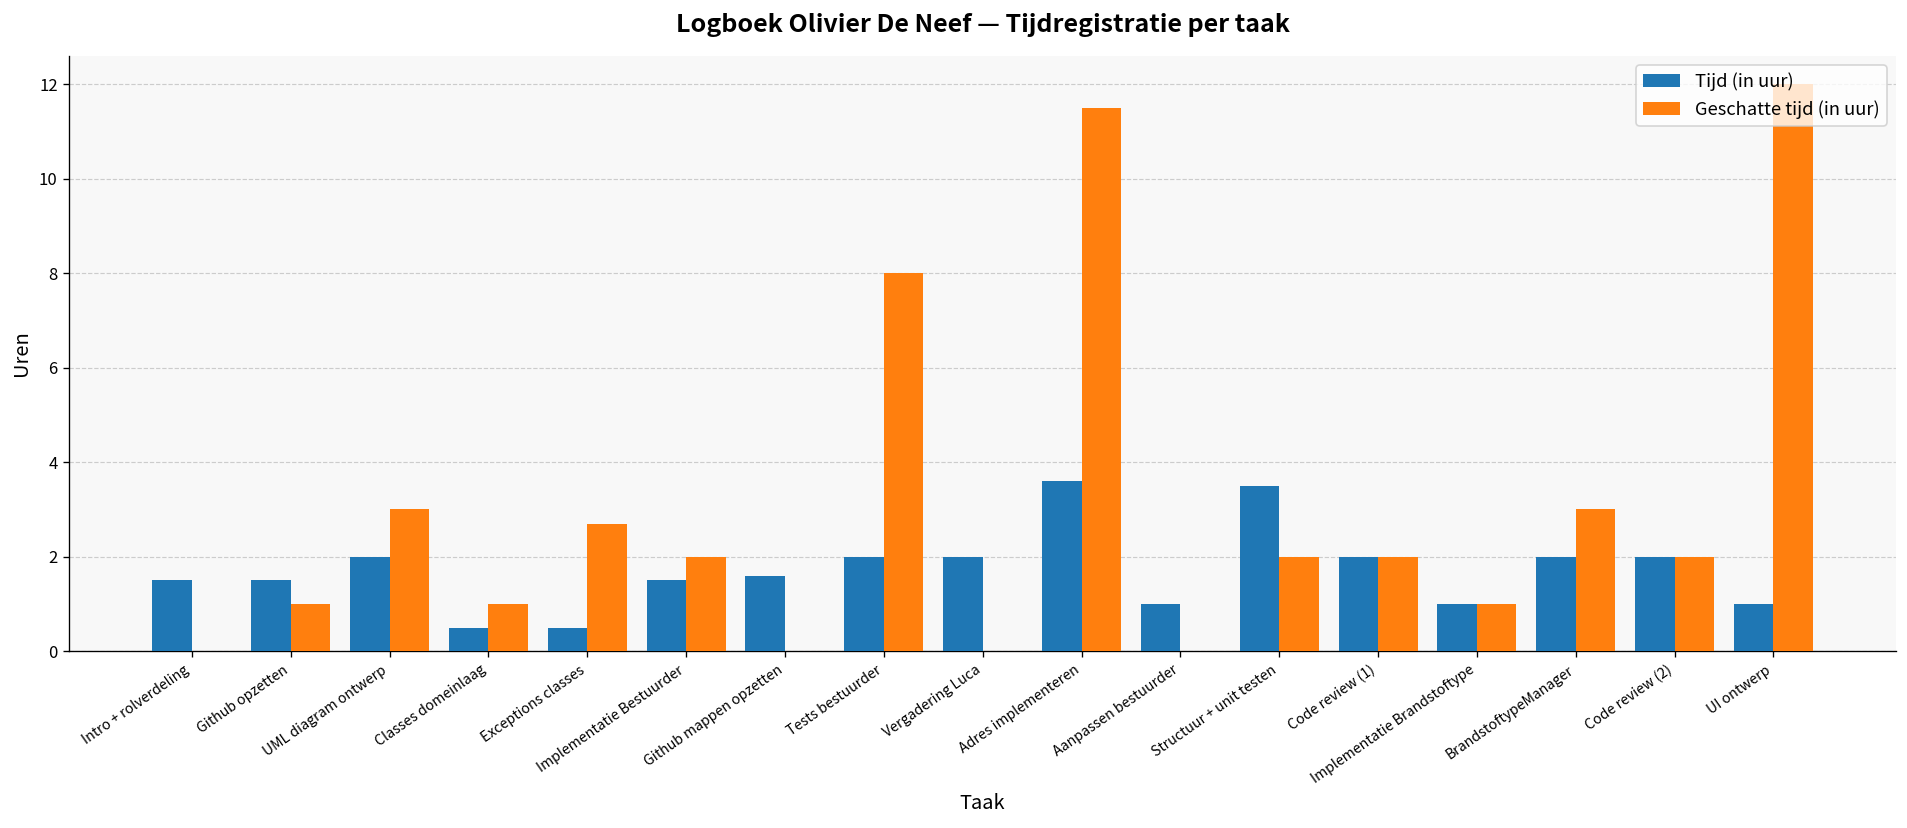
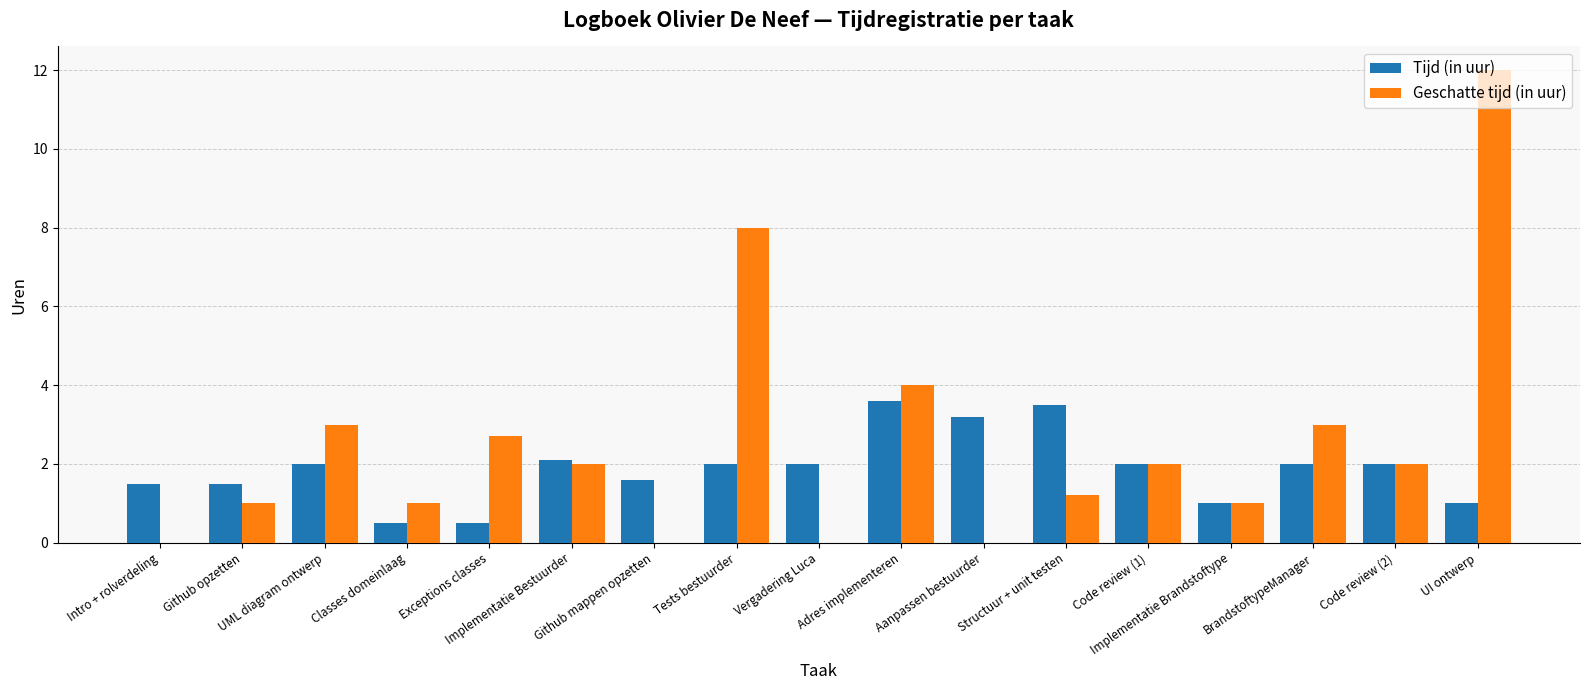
Tijd (in uur), Implementatie Bestuurder: 1.5 -> 2.1
Geschatte tijd (in uur), Adres implementeren: 11.5 -> 4.0
Tijd (in uur), Aanpassen bestuurder: 1.0 -> 3.2
Geschatte tijd (in uur), Structuur + unit testen: 2.0 -> 1.2
